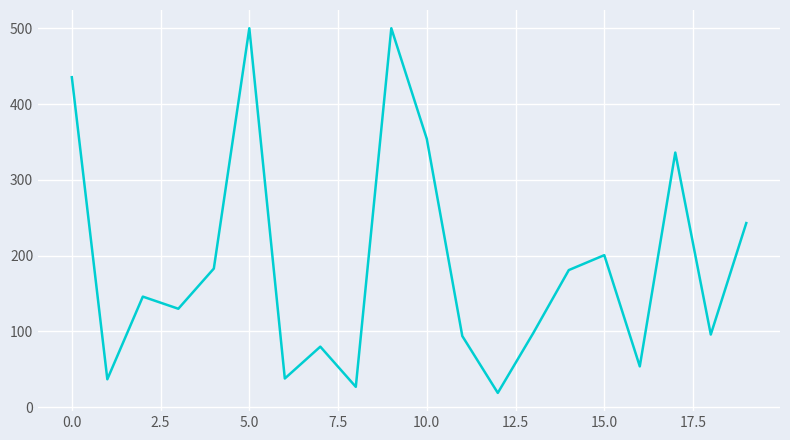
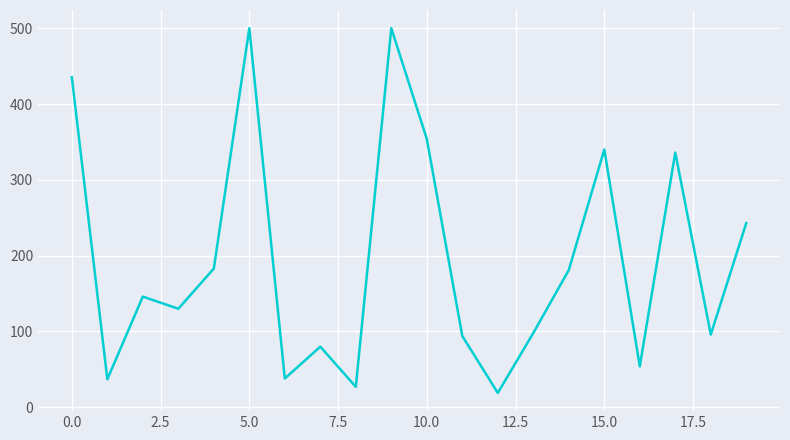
15.0: 200 -> 340
